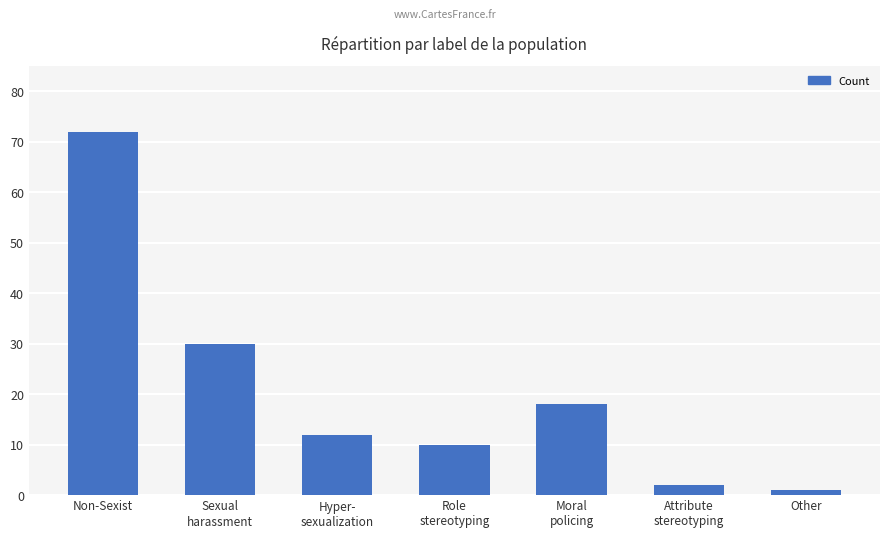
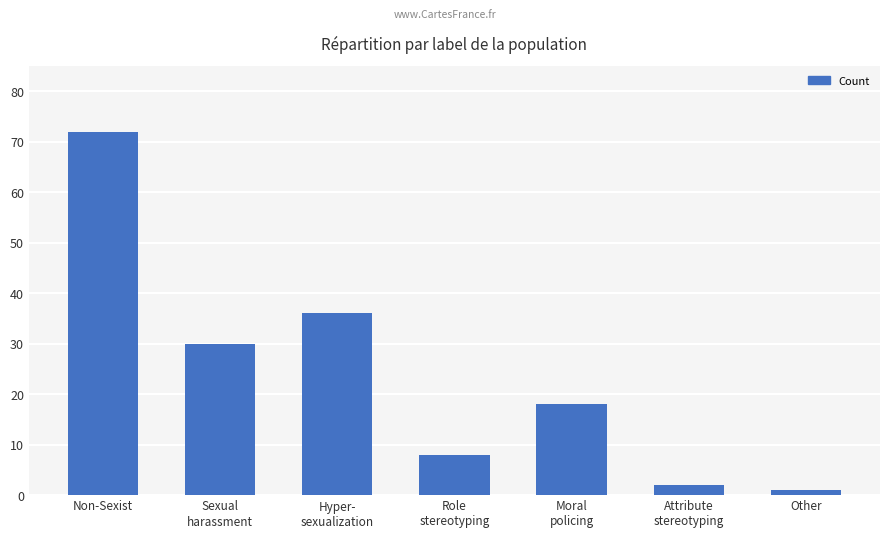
Hyper- sexualization: 12 -> 36
Role stereotyping: 10 -> 8
